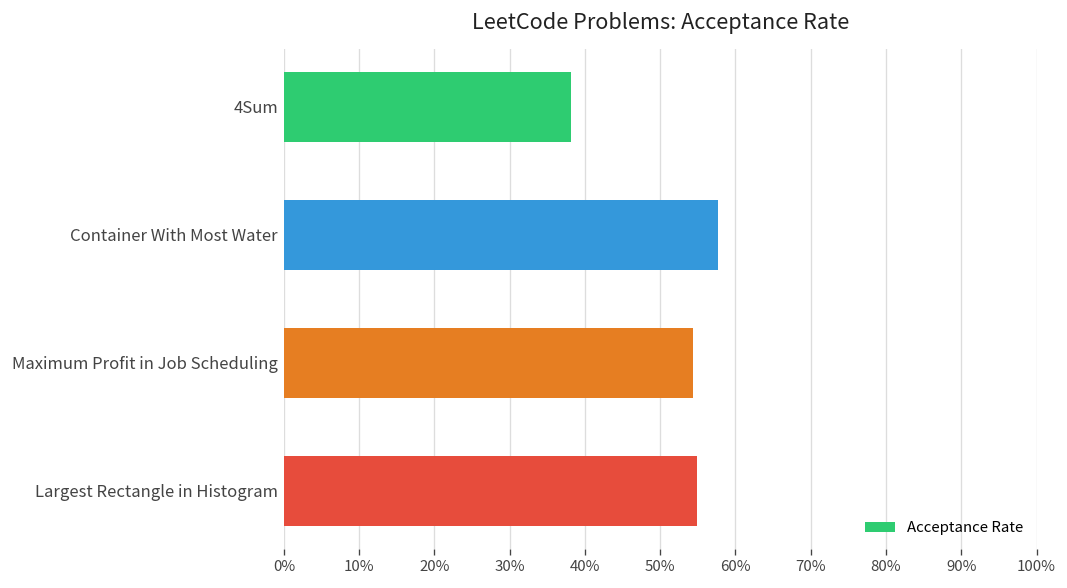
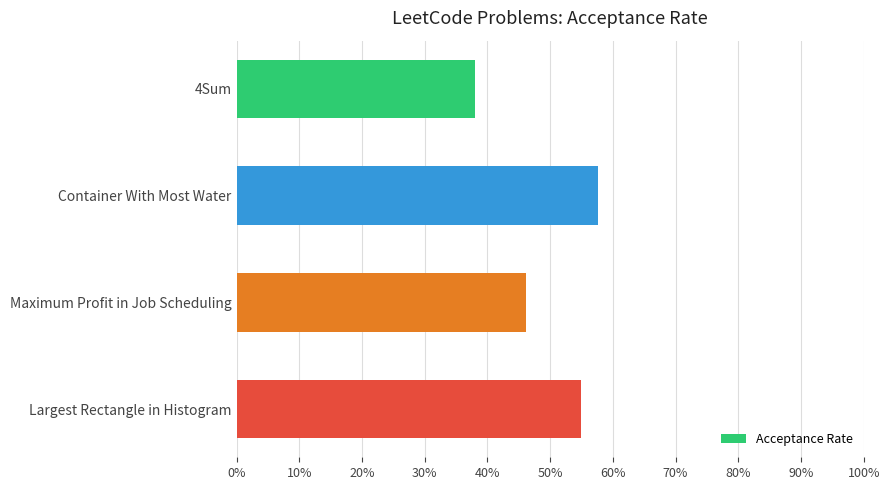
Maximum Profit in Job Scheduling: 54% -> 46%
